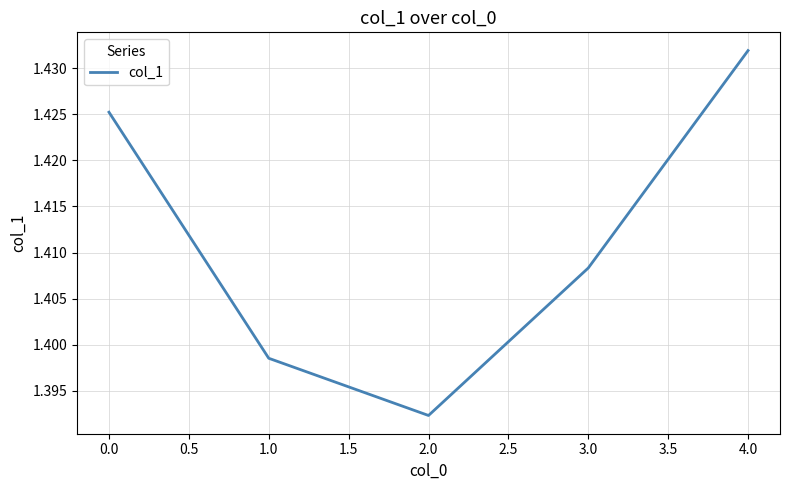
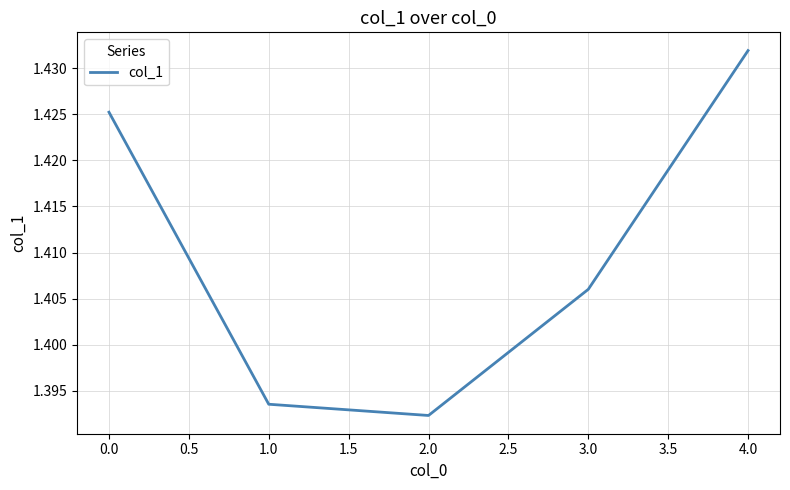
1.0: 1.399 -> 1.394
3.0: 1.408 -> 1.406
